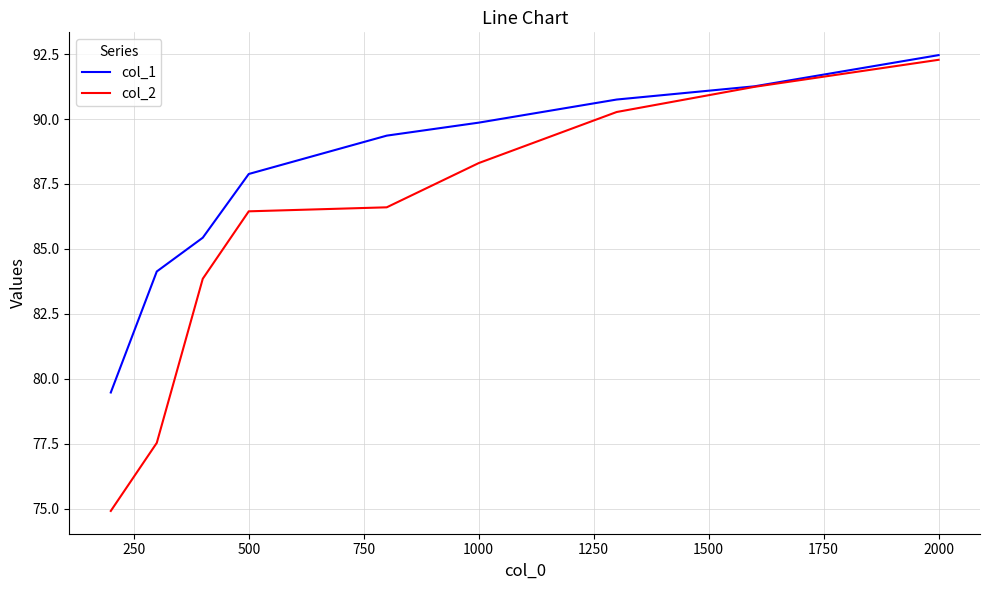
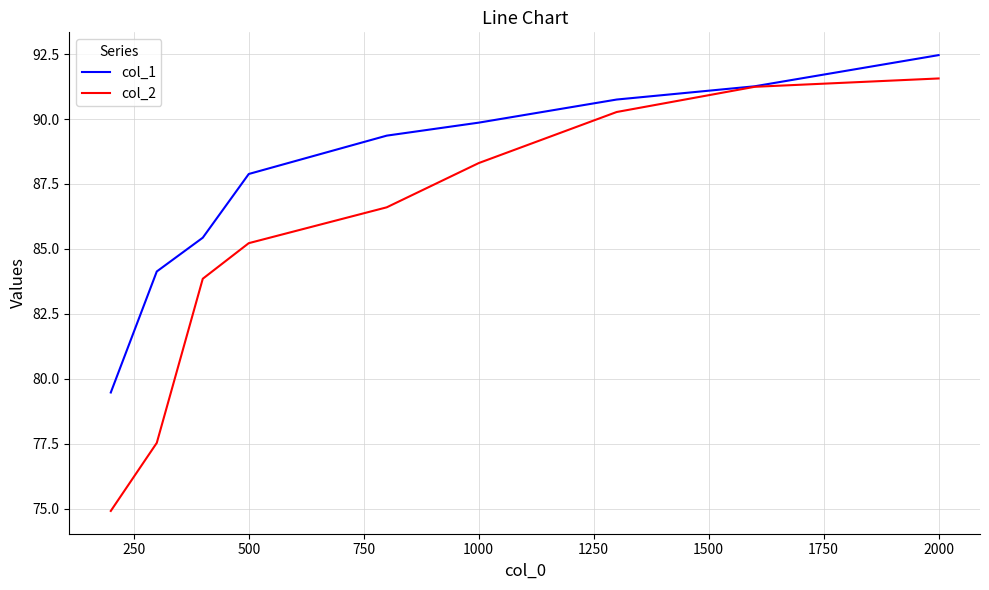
col_2, 500: 86.4 -> 85.2
col_2, 2000: 92.3 -> 91.6
